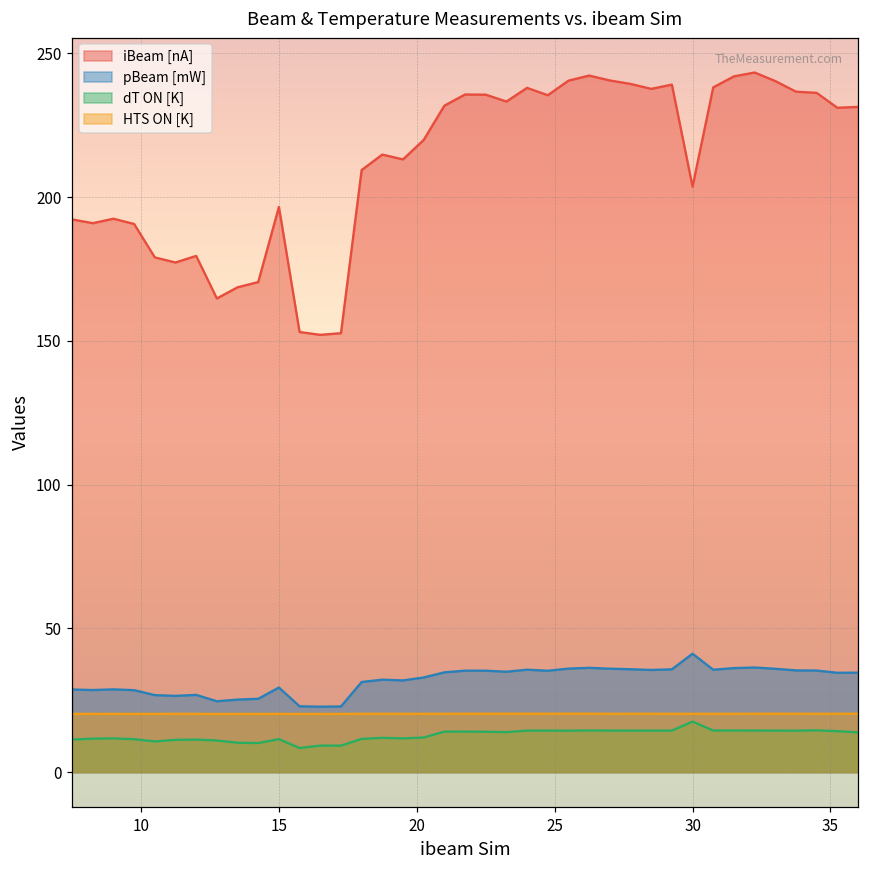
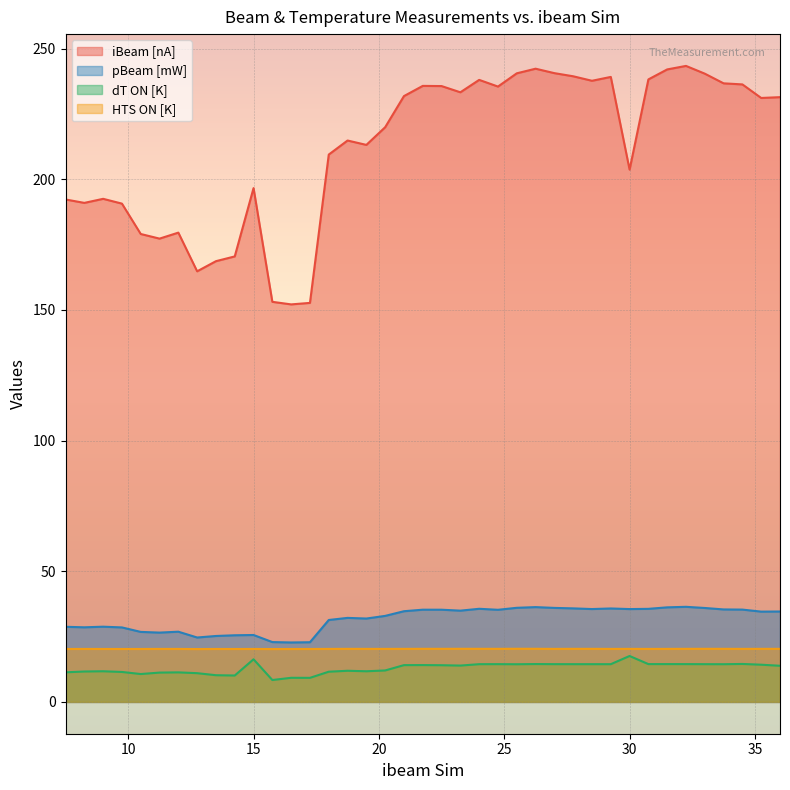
pBeam [mW], 15: 29 -> 26
dT ON [K], 15: 11 -> 16
pBeam [mW], 30: 41 -> 36
